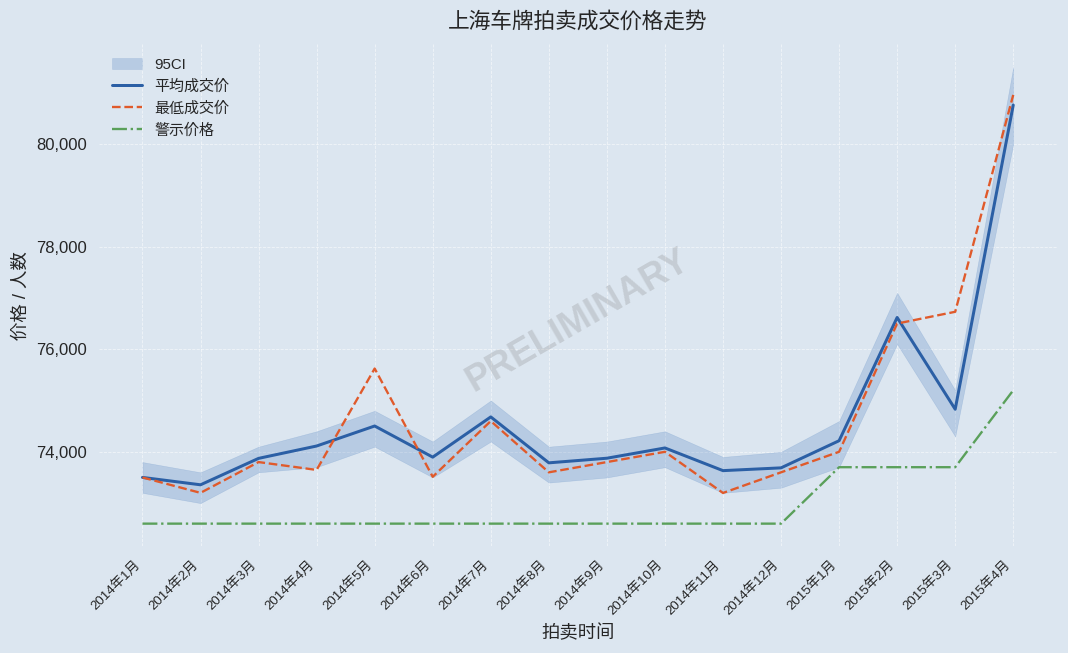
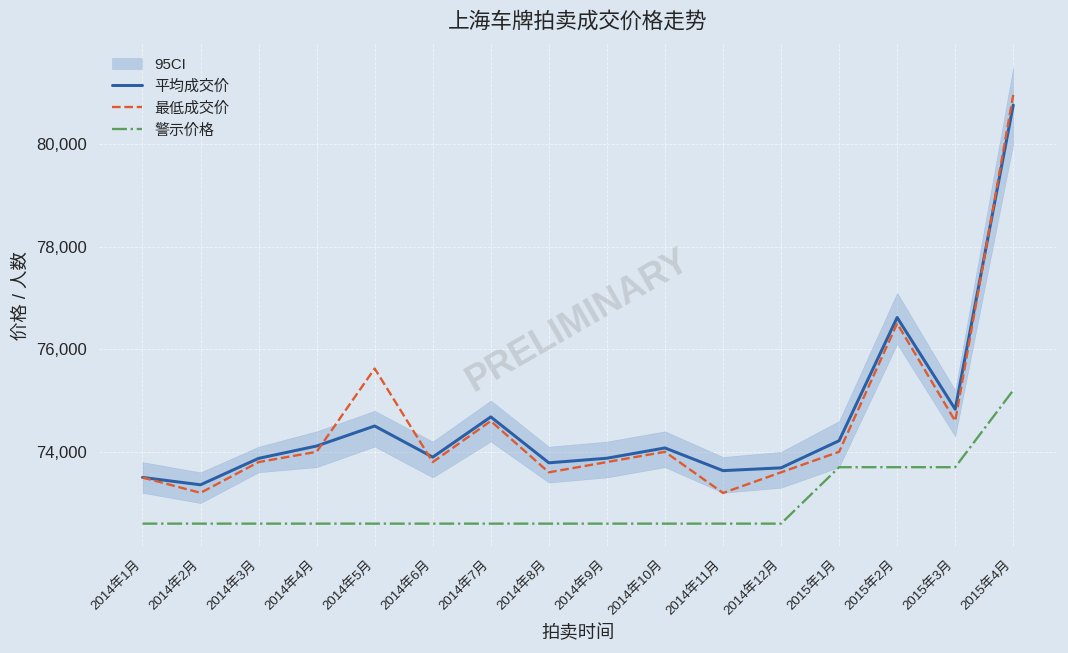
最低成交价, 2014年4月: 73,600 -> 74,000
最低成交价, 2014年6月: 73,500 -> 73,800
最低成交价, 2015年3月: 76,700 -> 74,600
